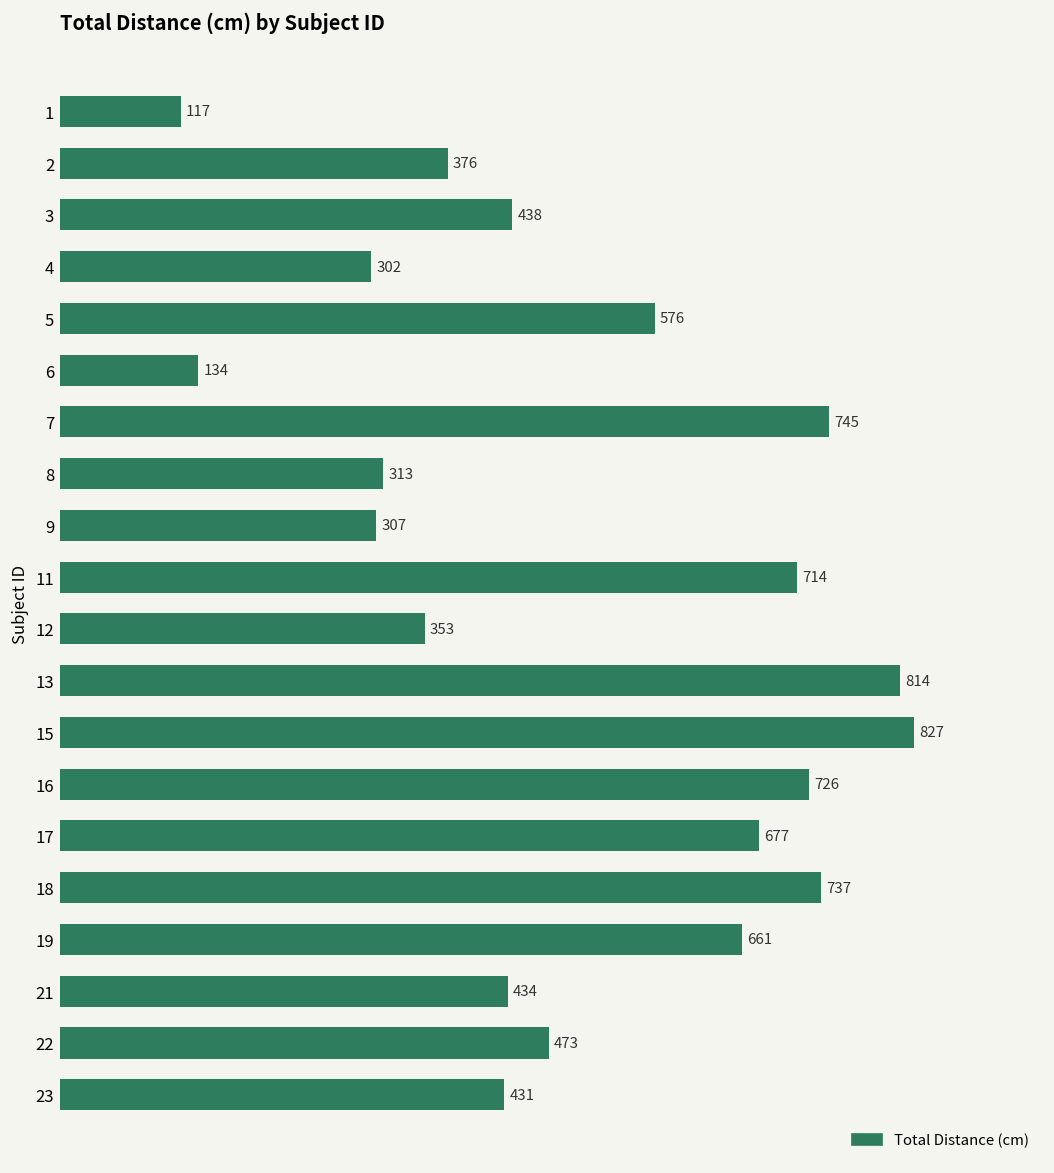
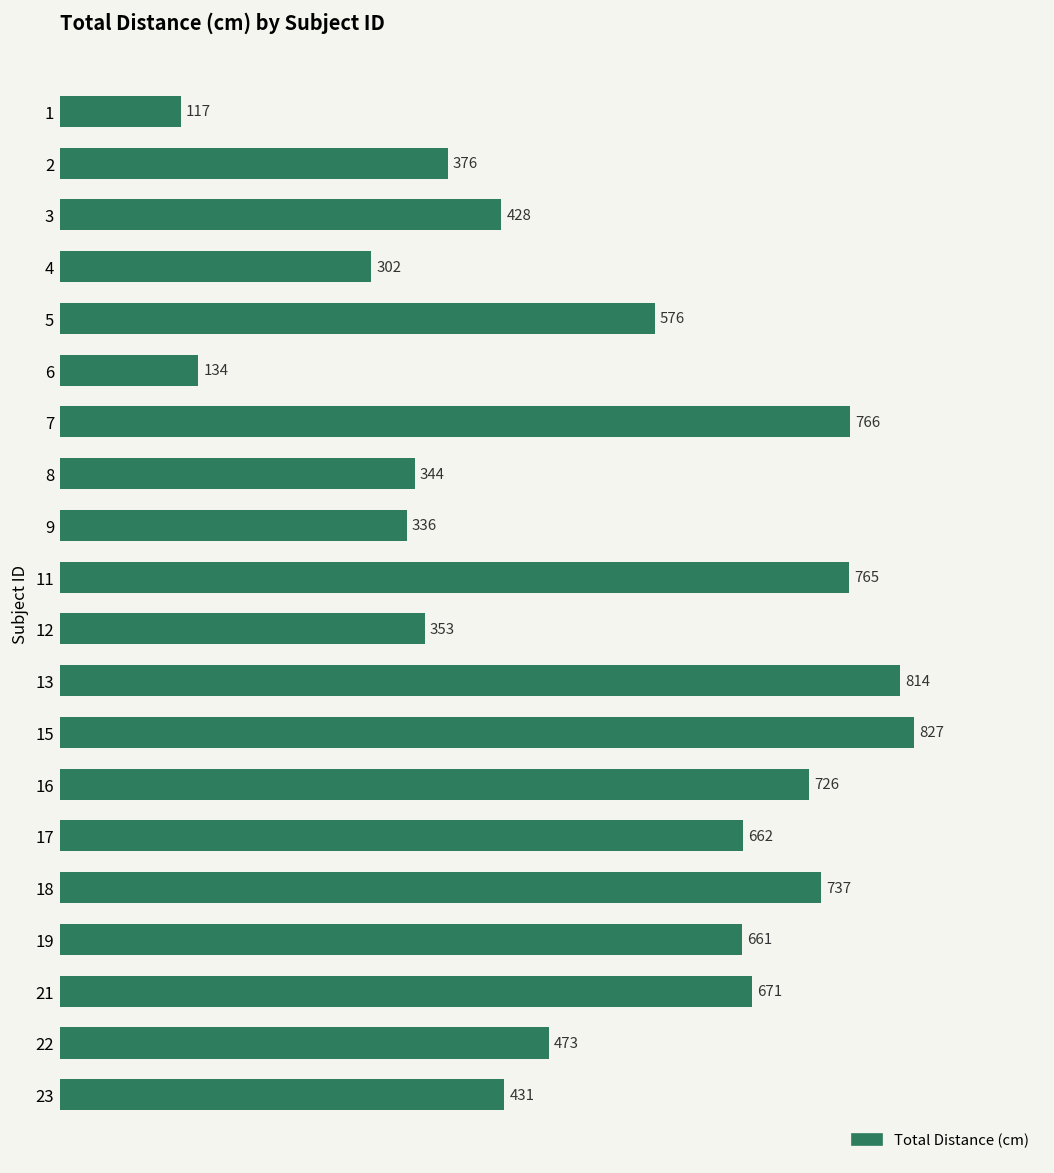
3: 438 -> 428
7: 745 -> 766
8: 313 -> 344
9: 307 -> 336
11: 714 -> 765
17: 677 -> 662
21: 434 -> 671
